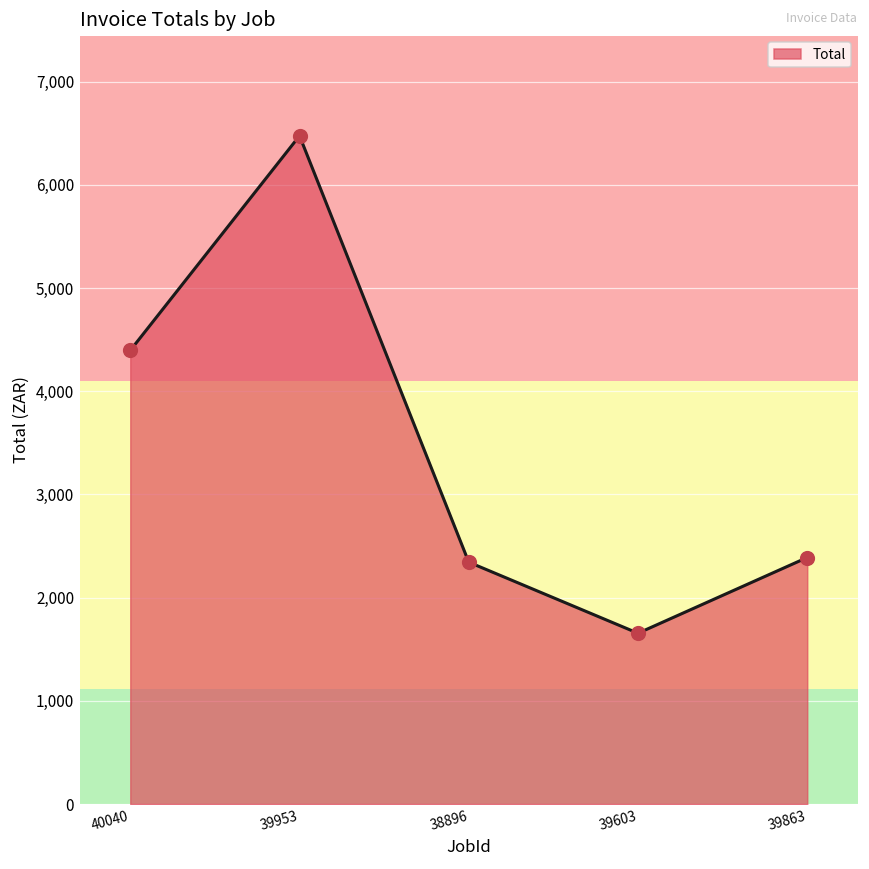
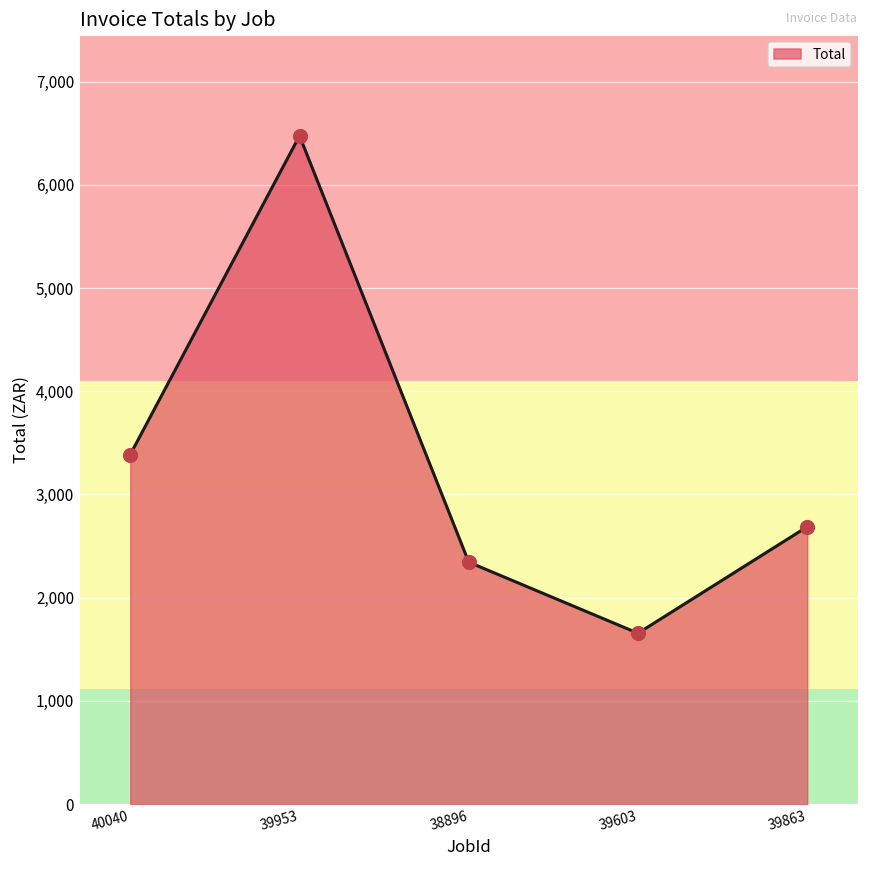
40040: 4,400 -> 3,400
39863: 2,400 -> 2,700
